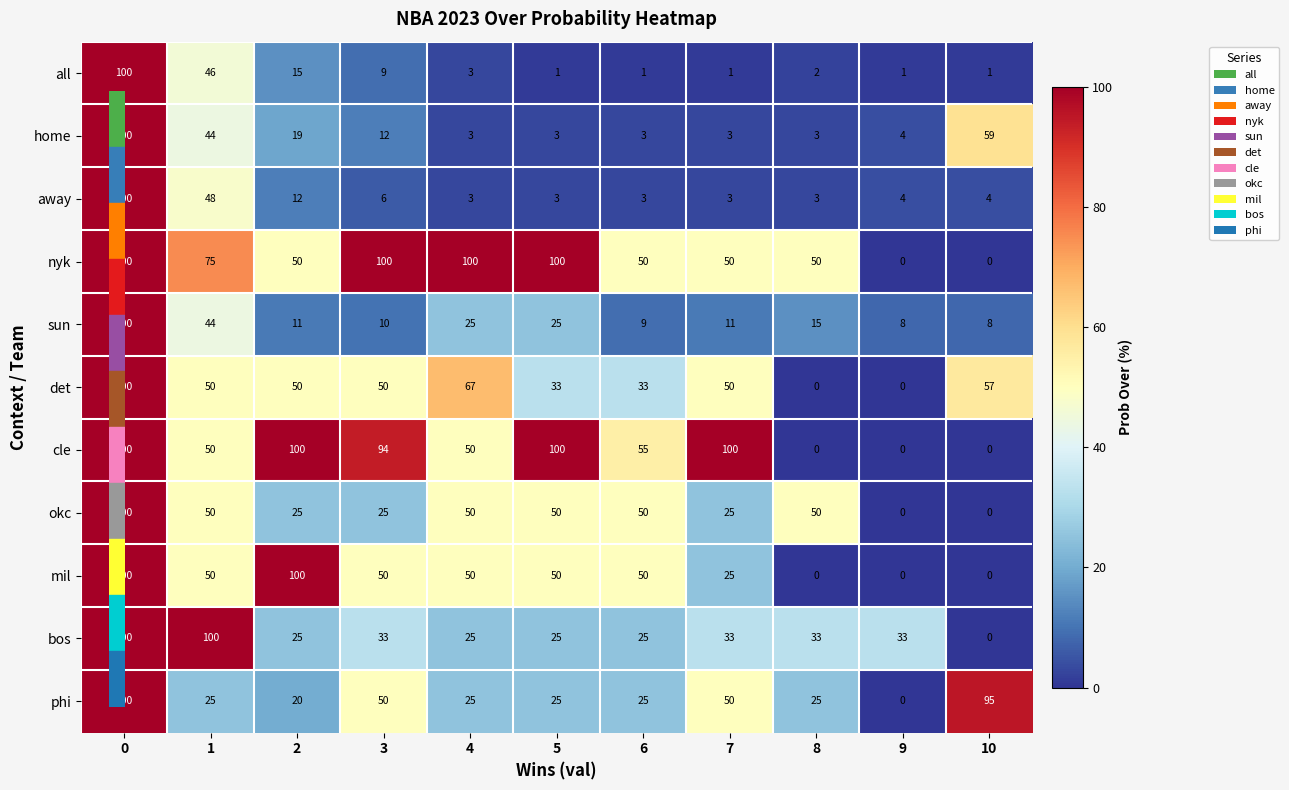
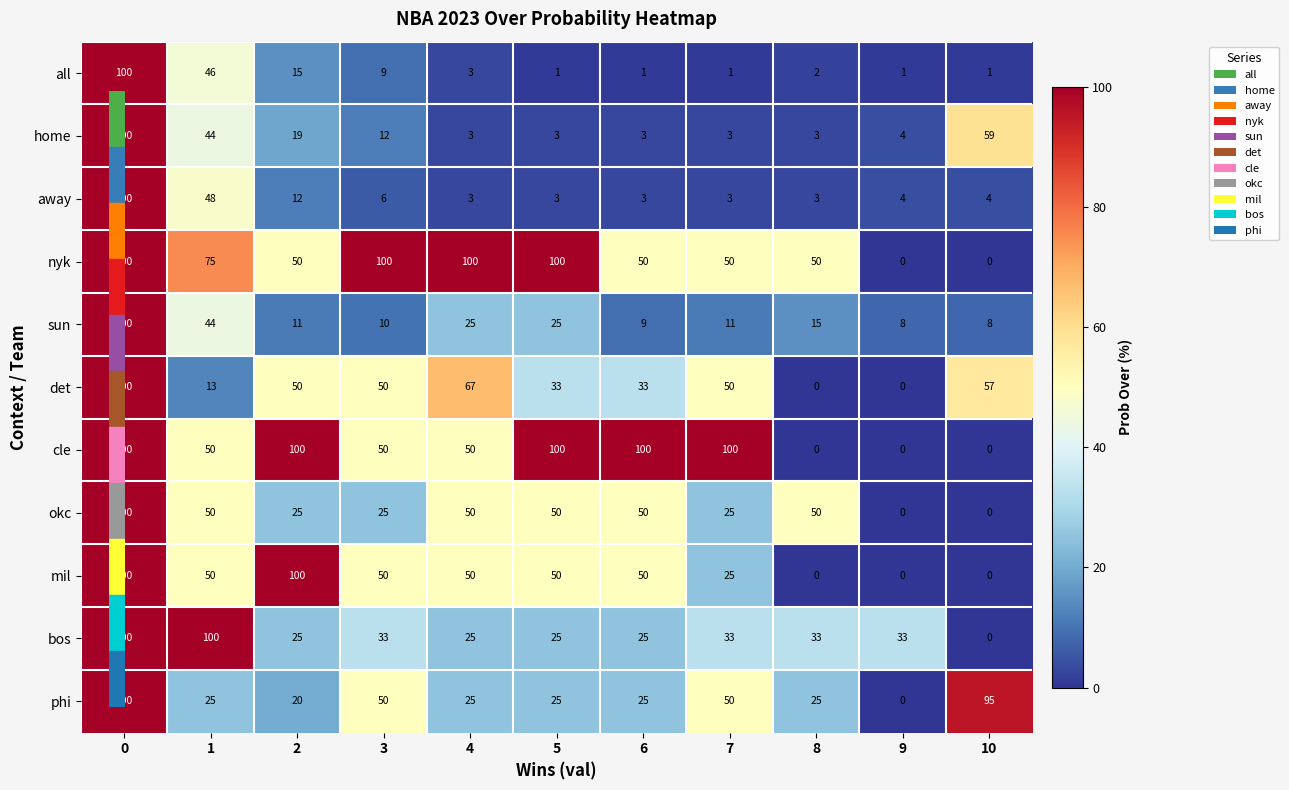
det, 1: 50 -> 13
cle, 3: 94 -> 50
cle, 6: 55 -> 100
